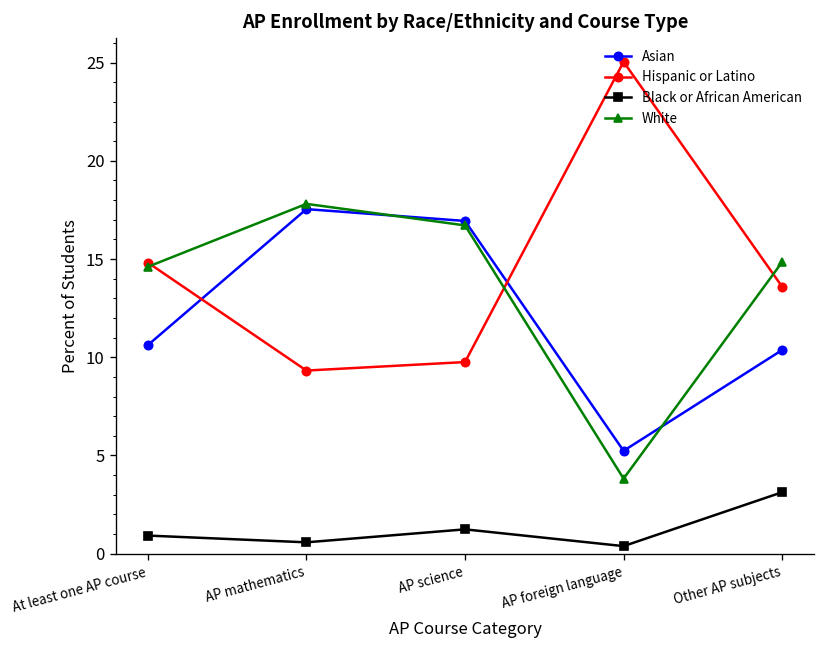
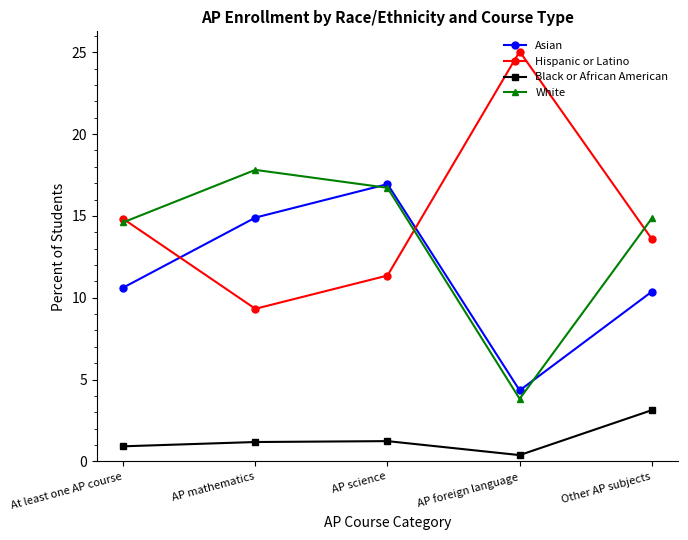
Asian, AP mathematics: 17.5 -> 14.9
Black or African American, AP mathematics: 0.6 -> 1.2
Hispanic or Latino, AP science: 9.8 -> 11.4
Asian, AP foreign language: 5.2 -> 4.3
